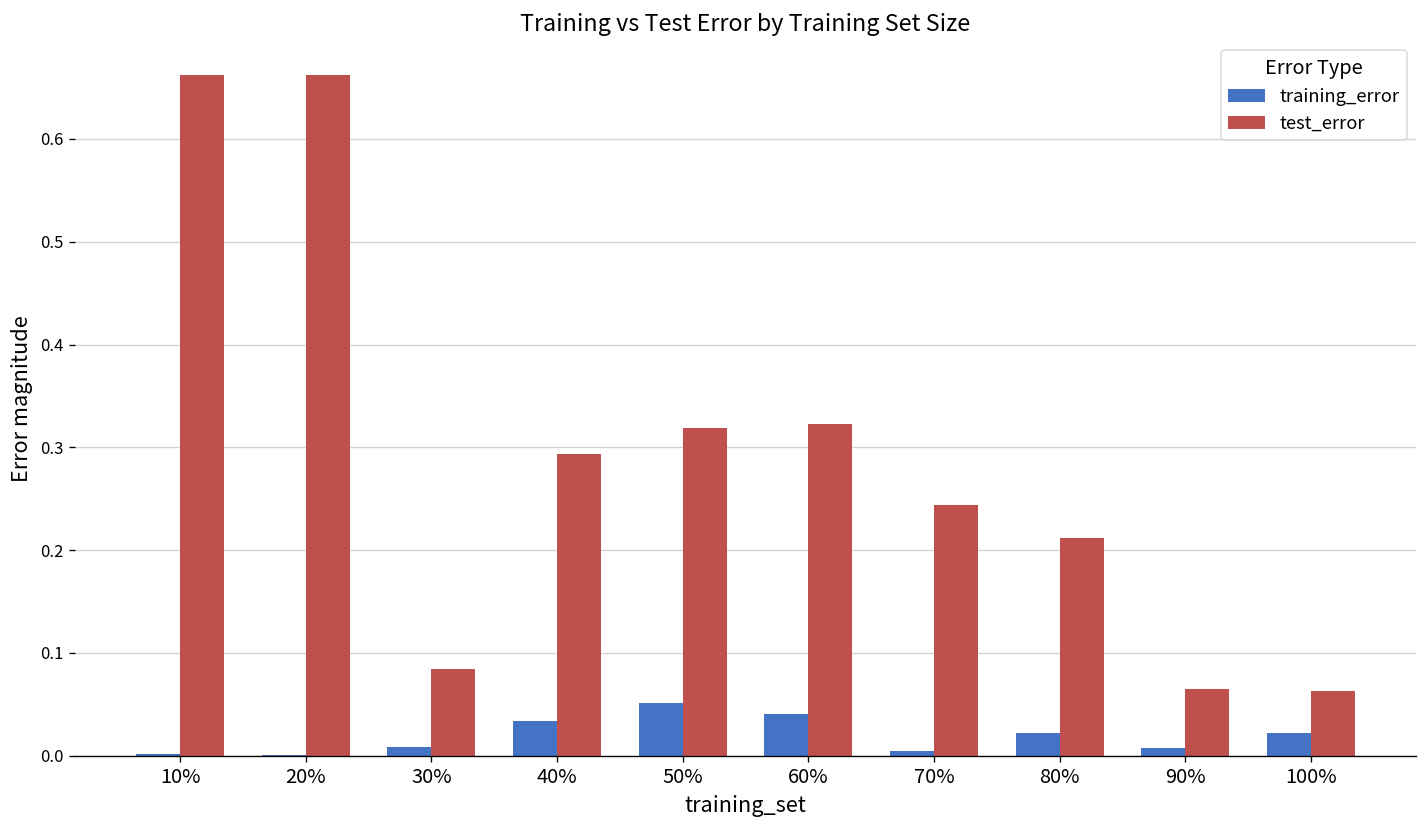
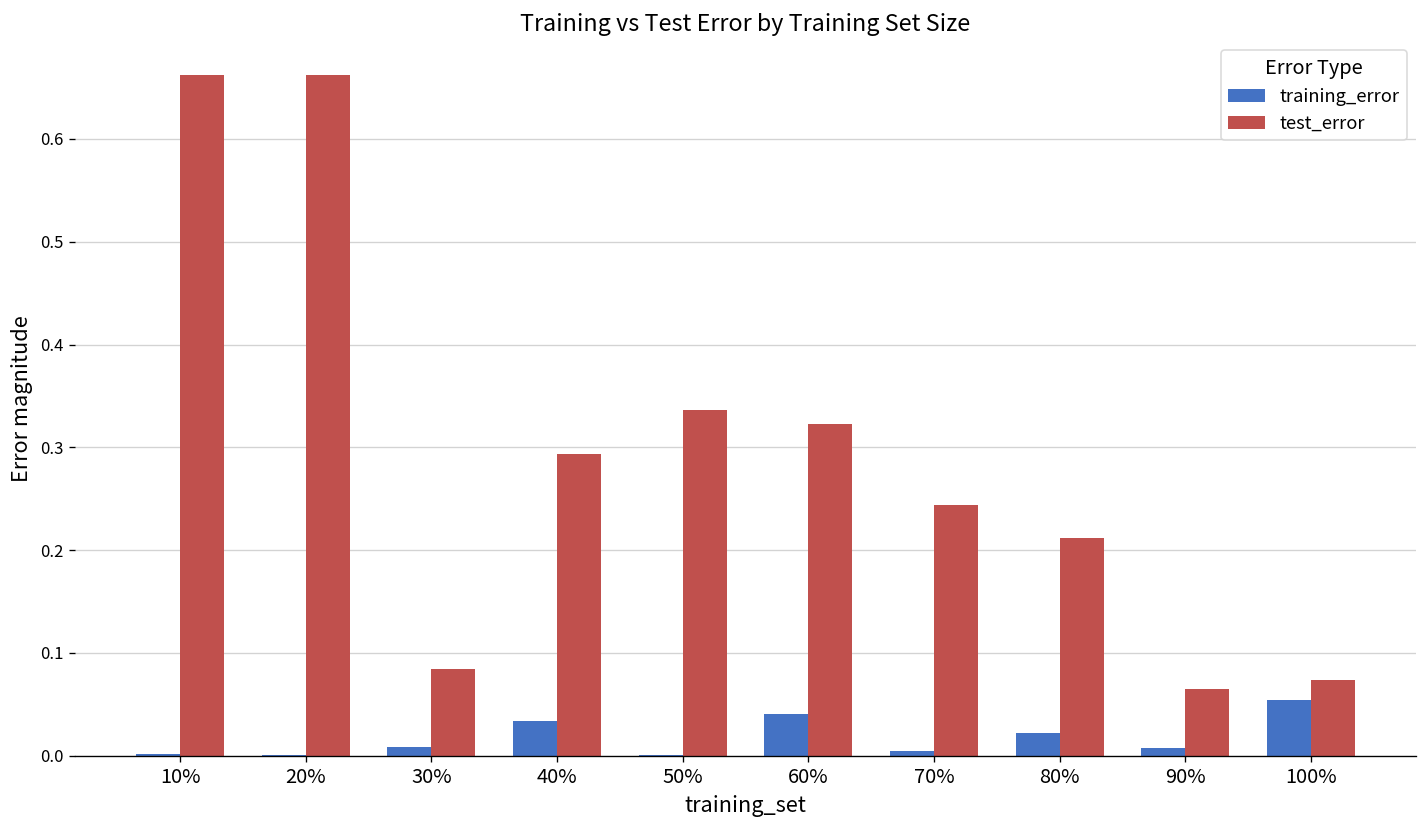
training_error, 50%: 0.05 -> 0.00
test_error, 50%: 0.32 -> 0.34
training_error, 100%: 0.02 -> 0.05
test_error, 100%: 0.06 -> 0.07
